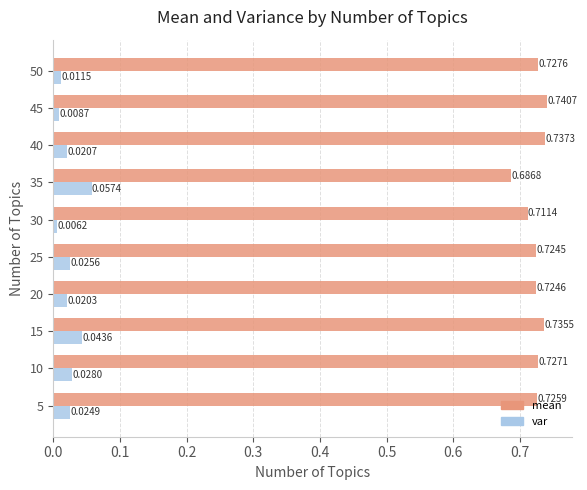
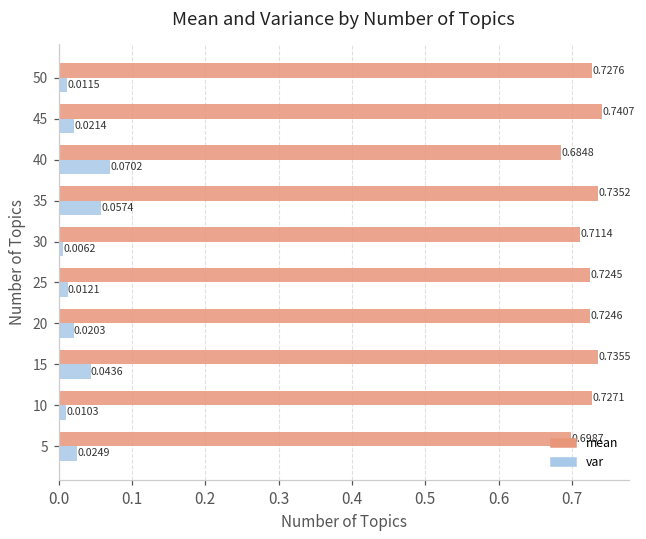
var, 45: 0.0087 -> 0.0214
mean, 40: 0.7373 -> 0.6848
var, 40: 0.0207 -> 0.0702
mean, 35: 0.6868 -> 0.7352
var, 25: 0.0256 -> 0.0121
var, 10: 0.0280 -> 0.0103
mean, 5: 0.7259 -> 0.6987
